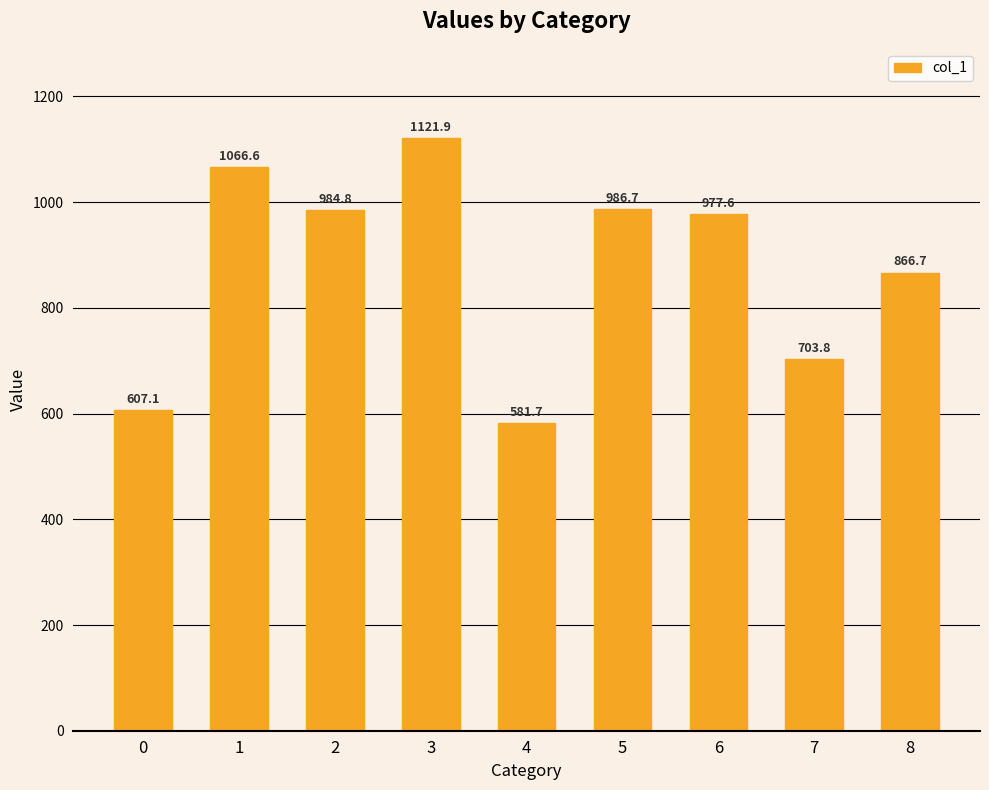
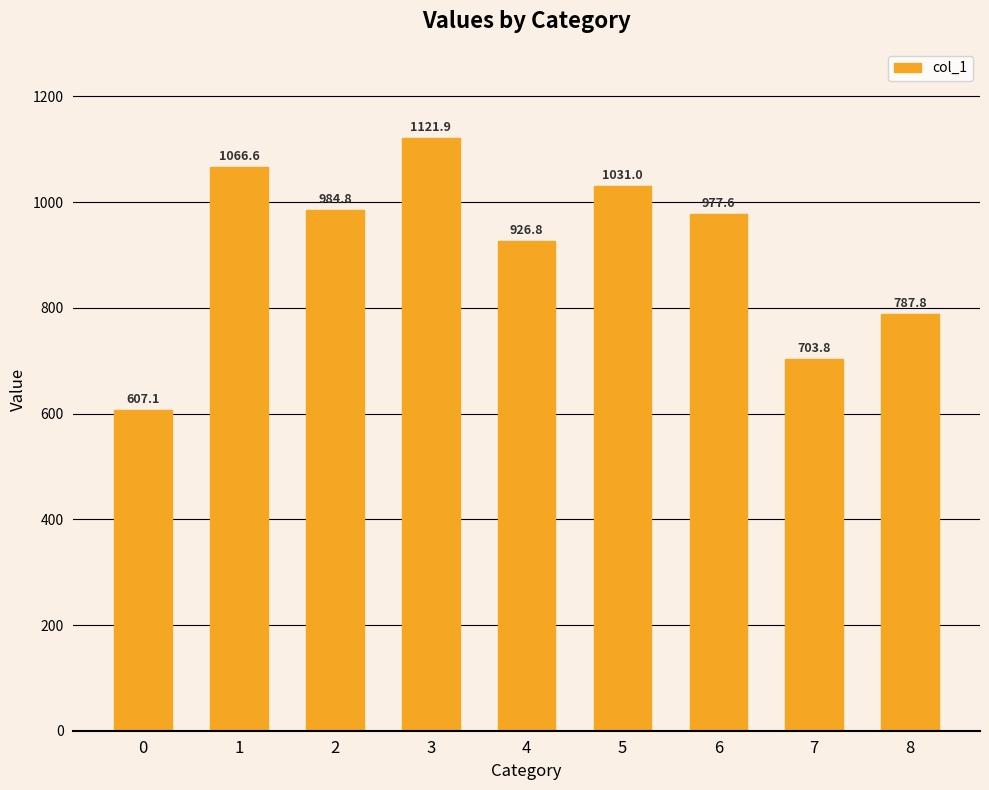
4: 581.7 -> 926.8
5: 986.7 -> 1031.0
8: 866.7 -> 787.8
